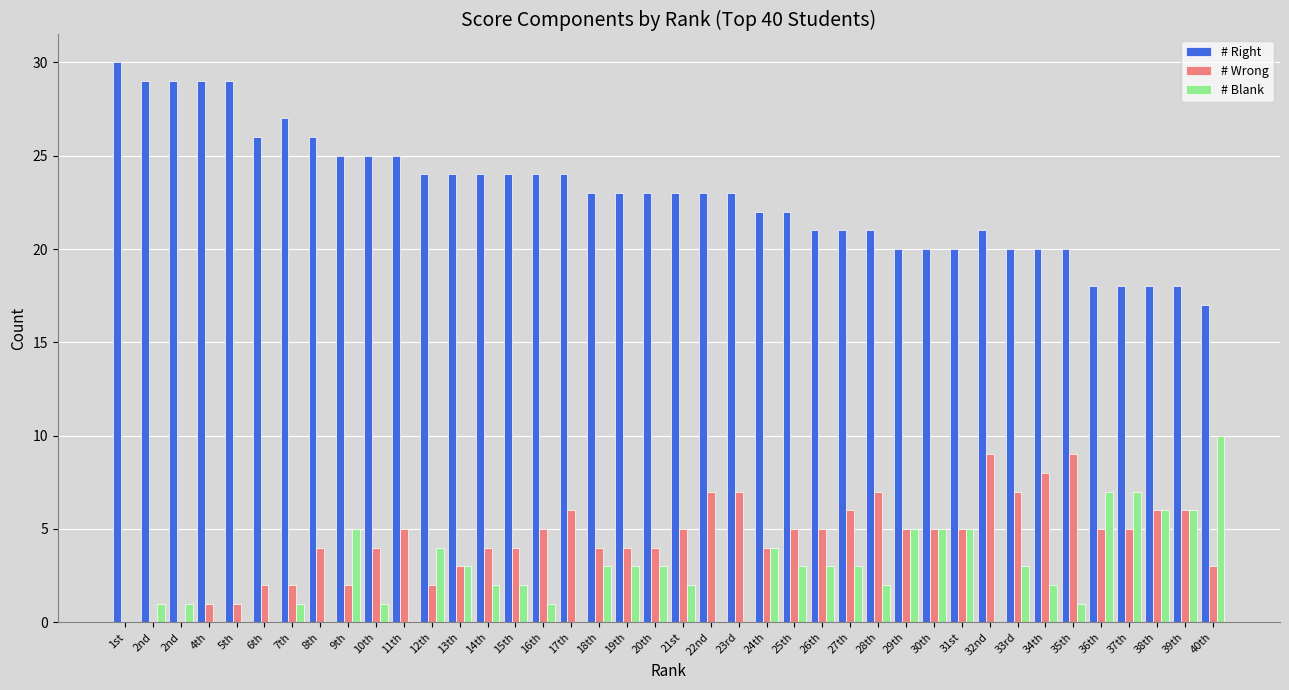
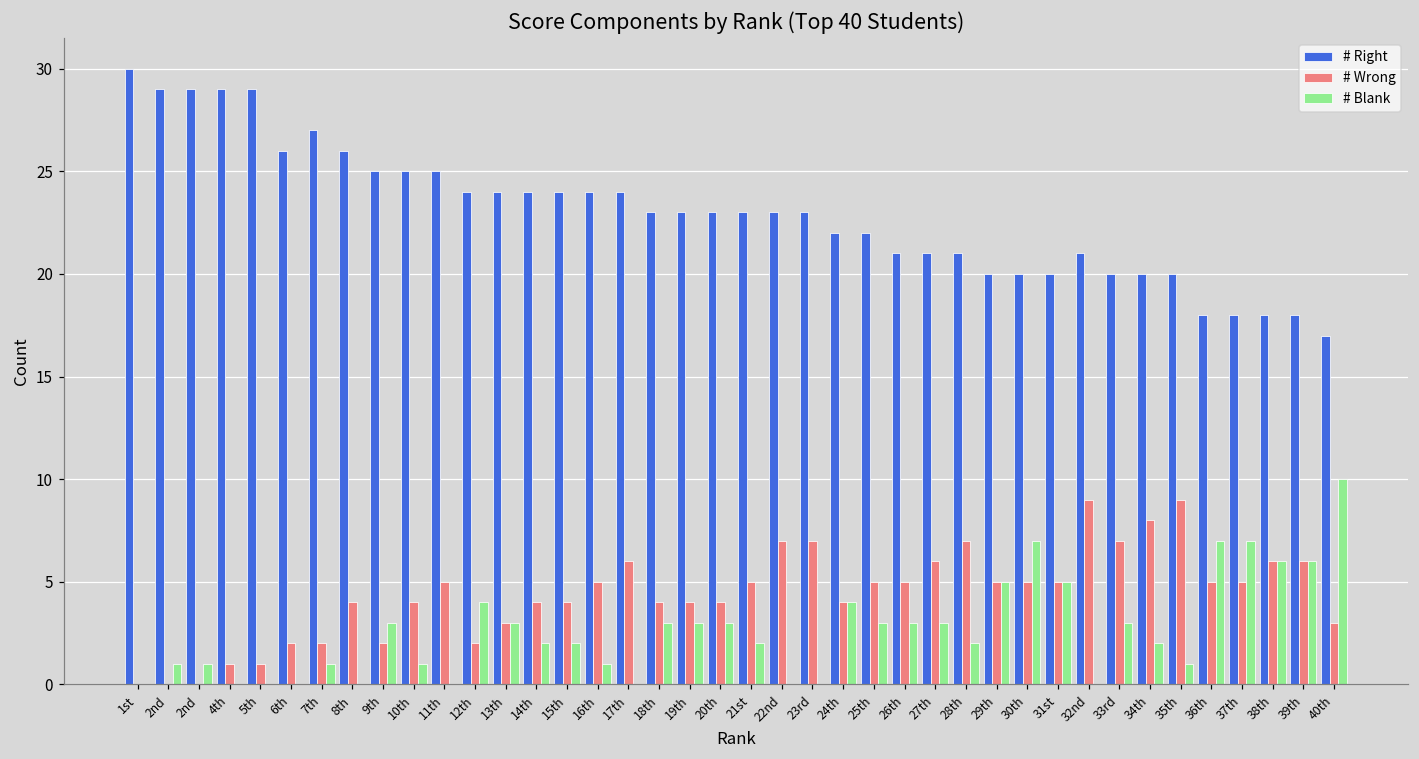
# Blank, 9th: 5 -> 3
# Blank, 30th: 5 -> 7
